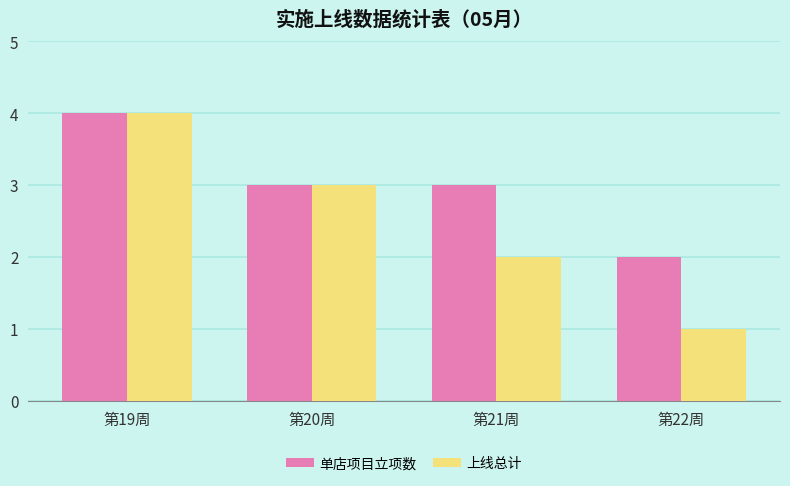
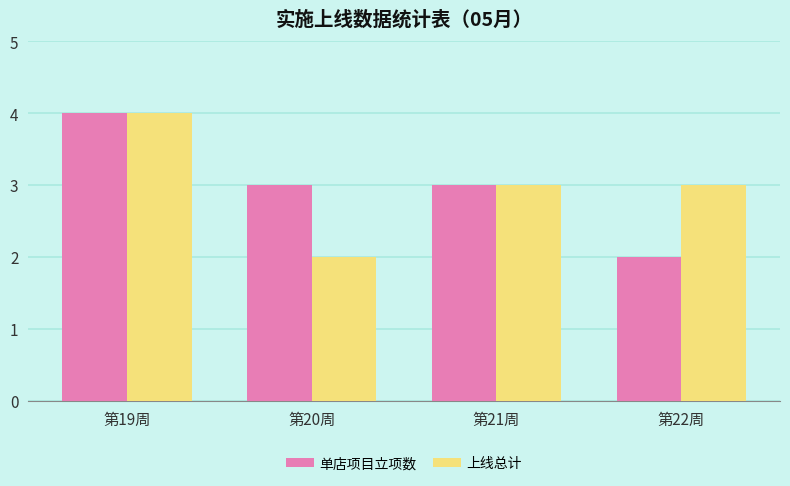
上线总计, 第20周: 3 -> 2
上线总计, 第21周: 2 -> 3
上线总计, 第22周: 1 -> 3
